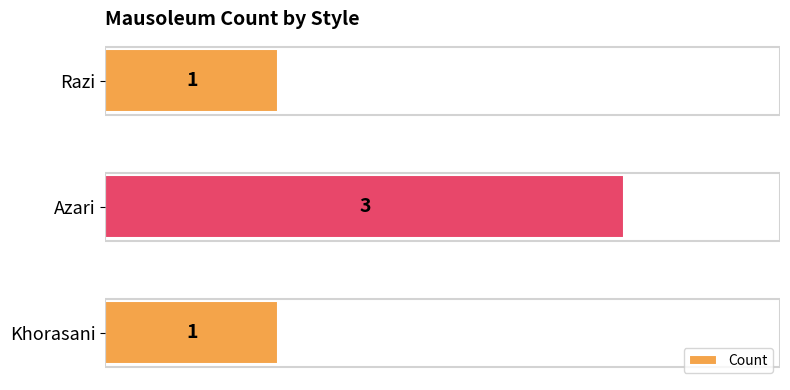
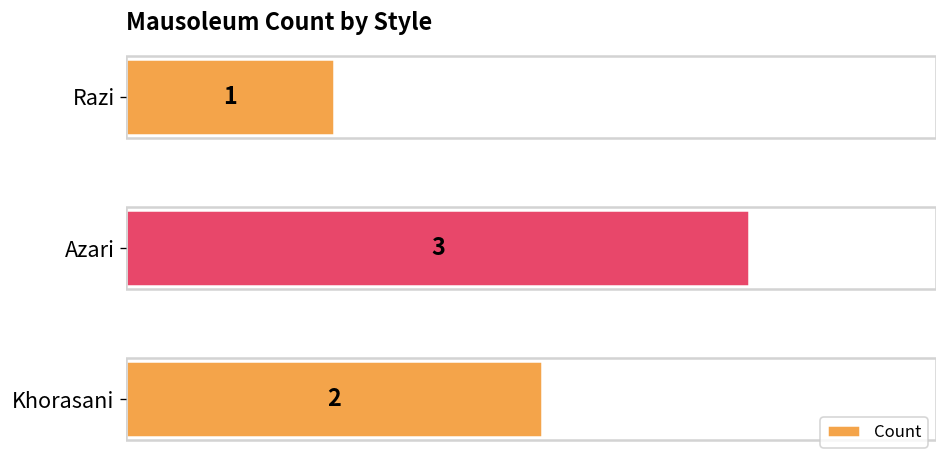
Khorasani: 1 -> 2
